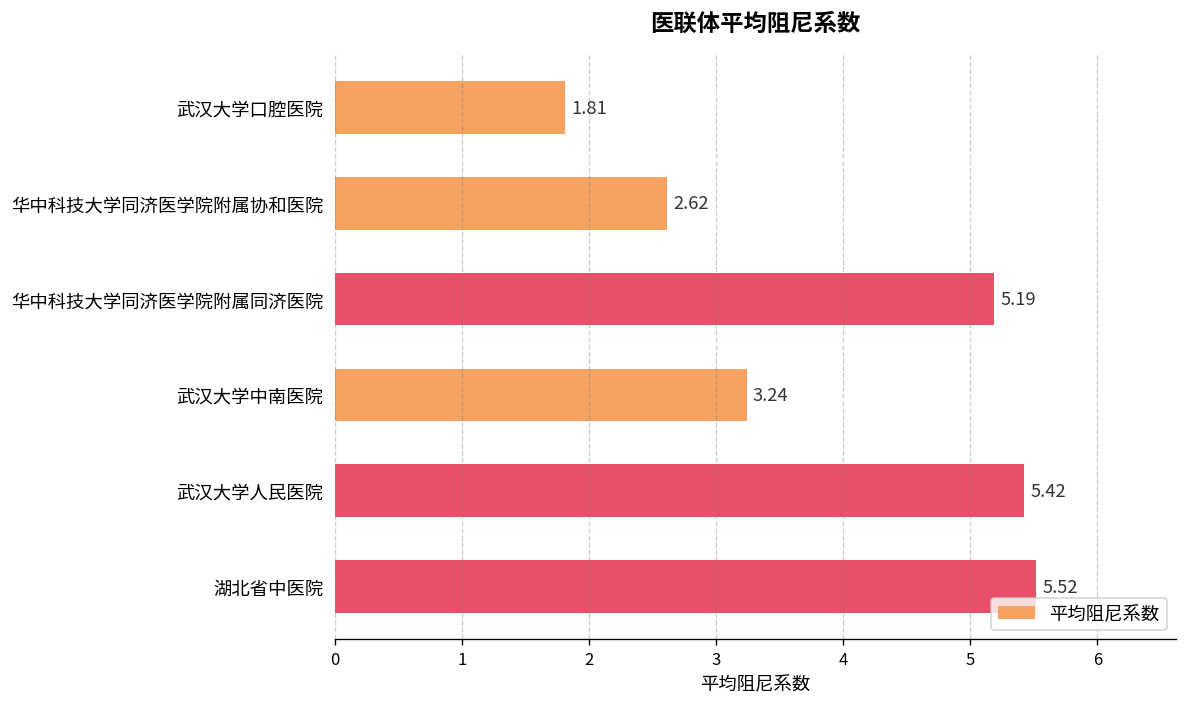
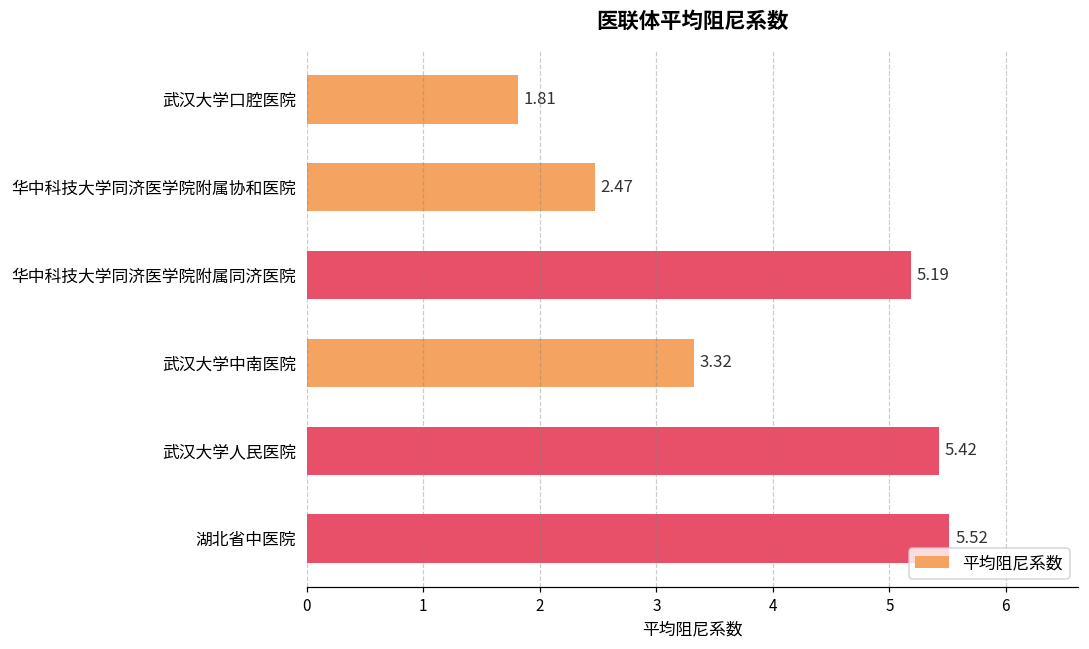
华中科技大学同济医学院附属协和医院: 2.62 -> 2.47
武汉大学中南医院: 3.24 -> 3.32
